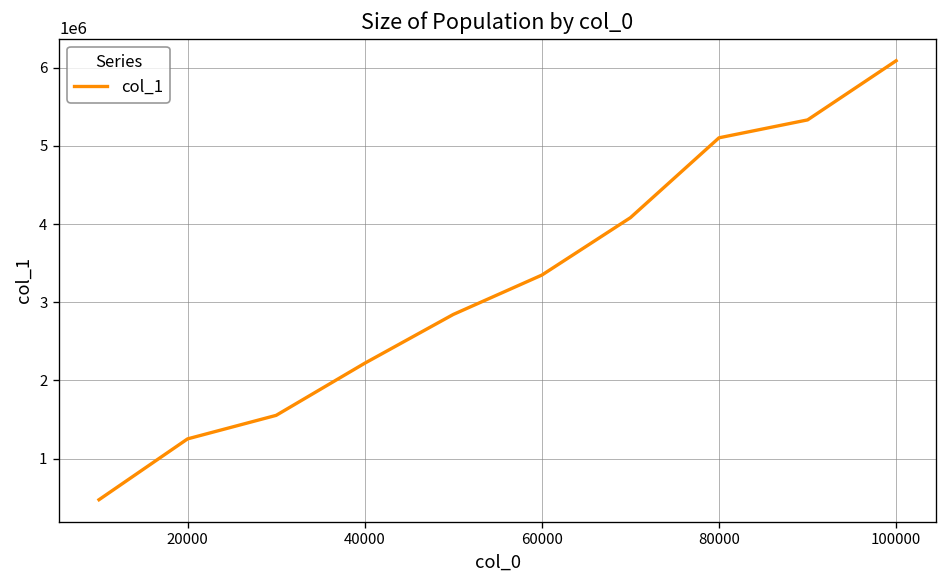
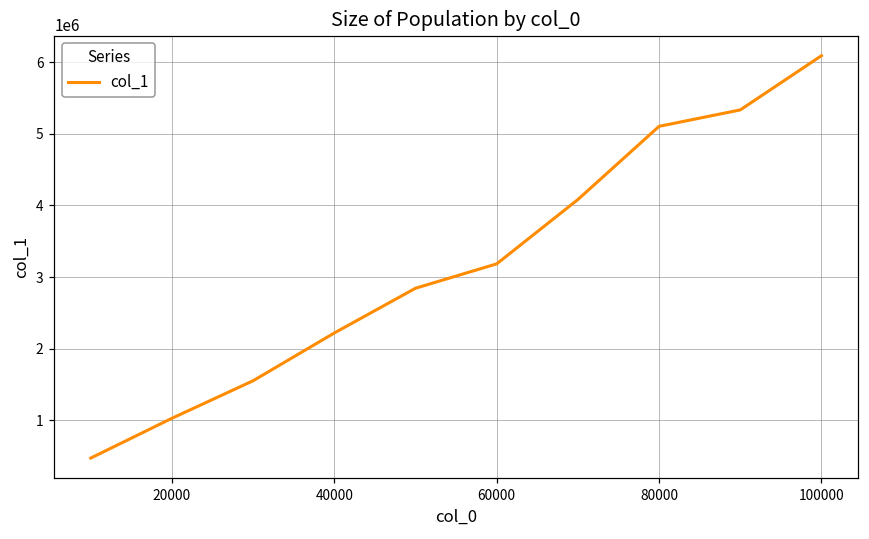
20000: 1300000 -> 1000000
60000: 3300000 -> 3200000
